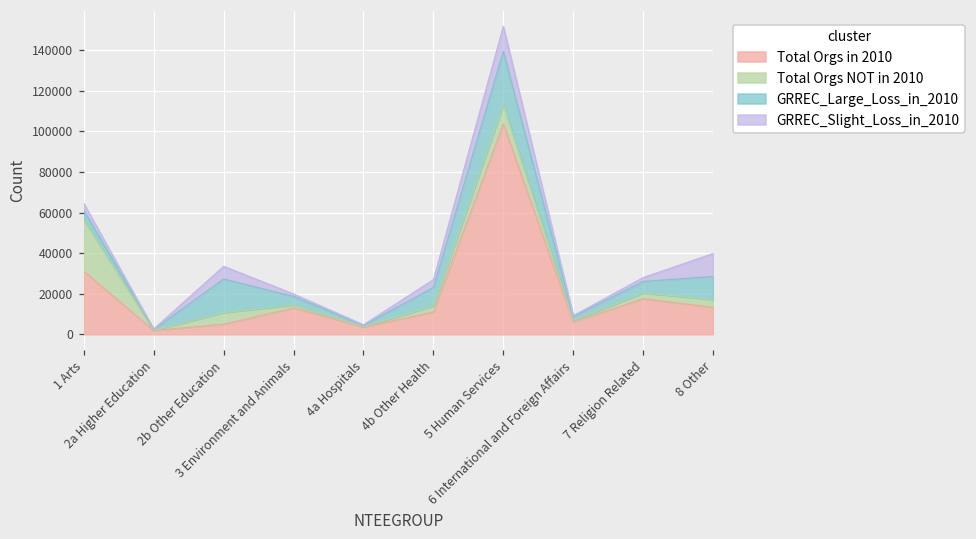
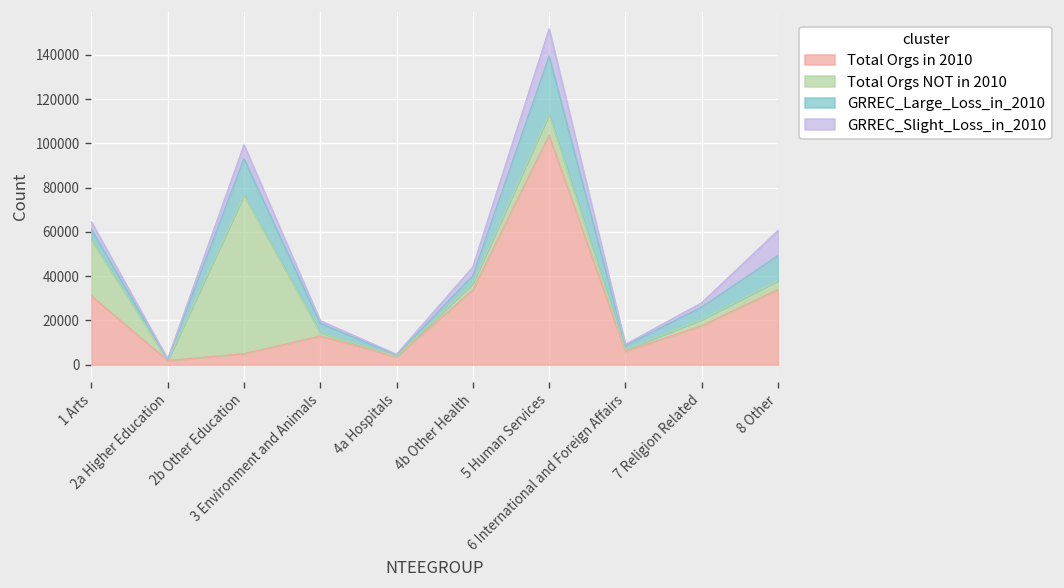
Total Orgs NOT in 2010, 2b Other Education: 6000 -> 72000
Total Orgs in 2010, 4b Other Health: 11000 -> 34000
GRREC_Large_Loss_in_2010, 4b Other Health: 9000 -> 4000
Total Orgs in 2010, 8 Other: 13000 -> 34000
